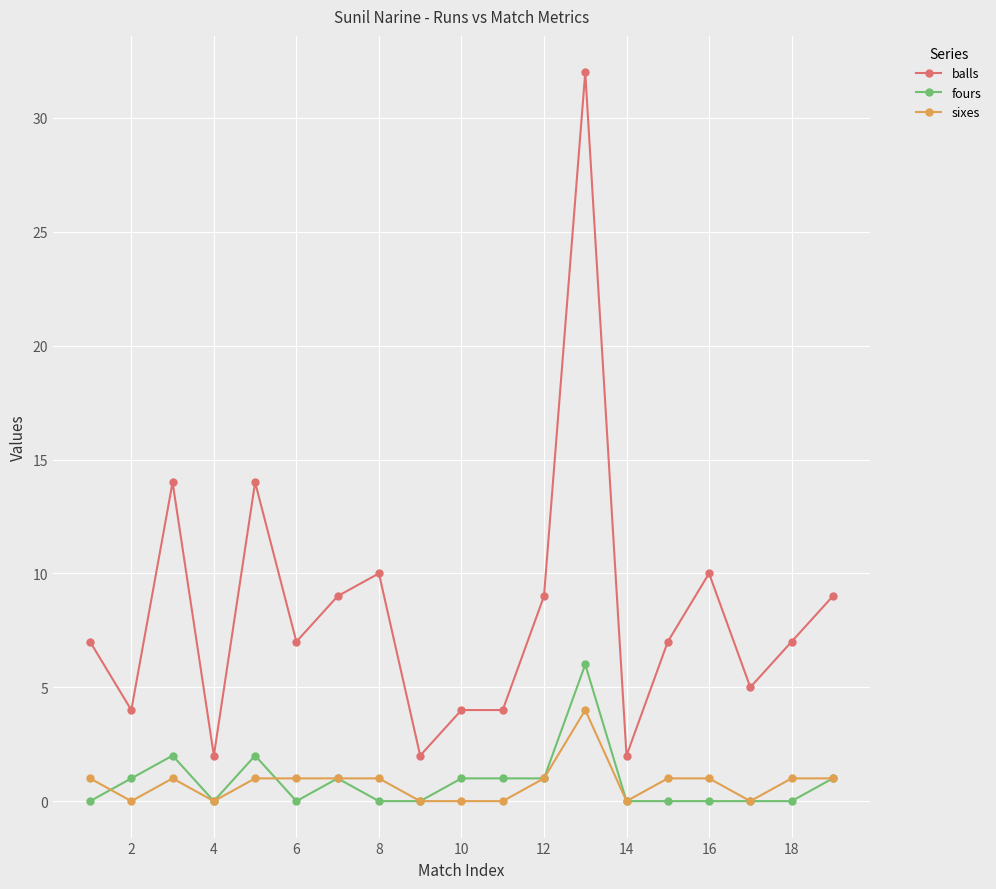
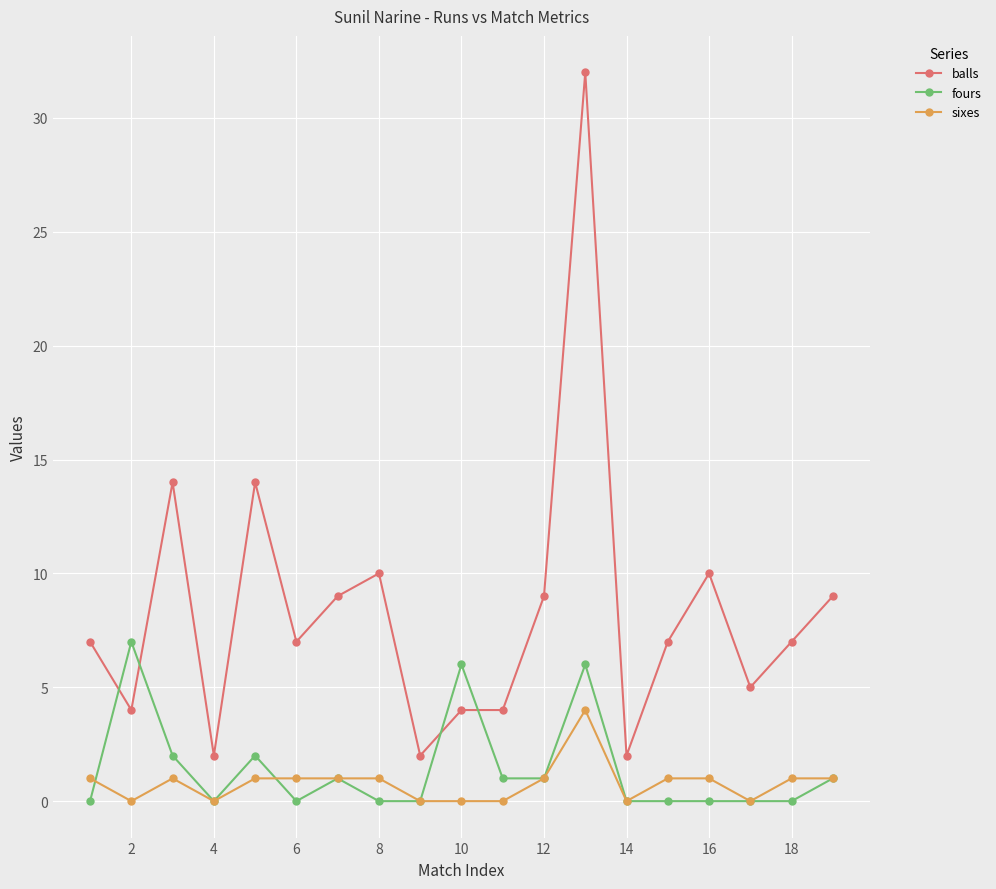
fours, 2: 1 -> 7
fours, 10: 1 -> 6
